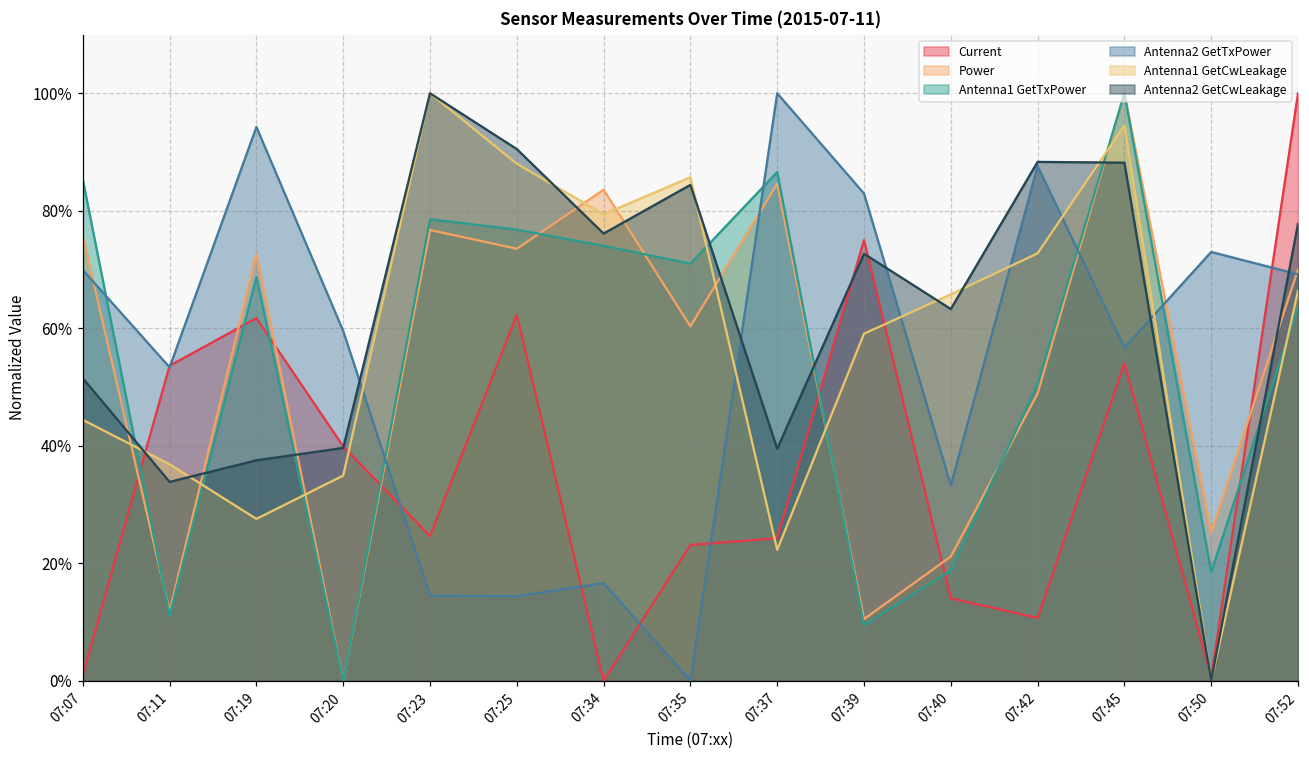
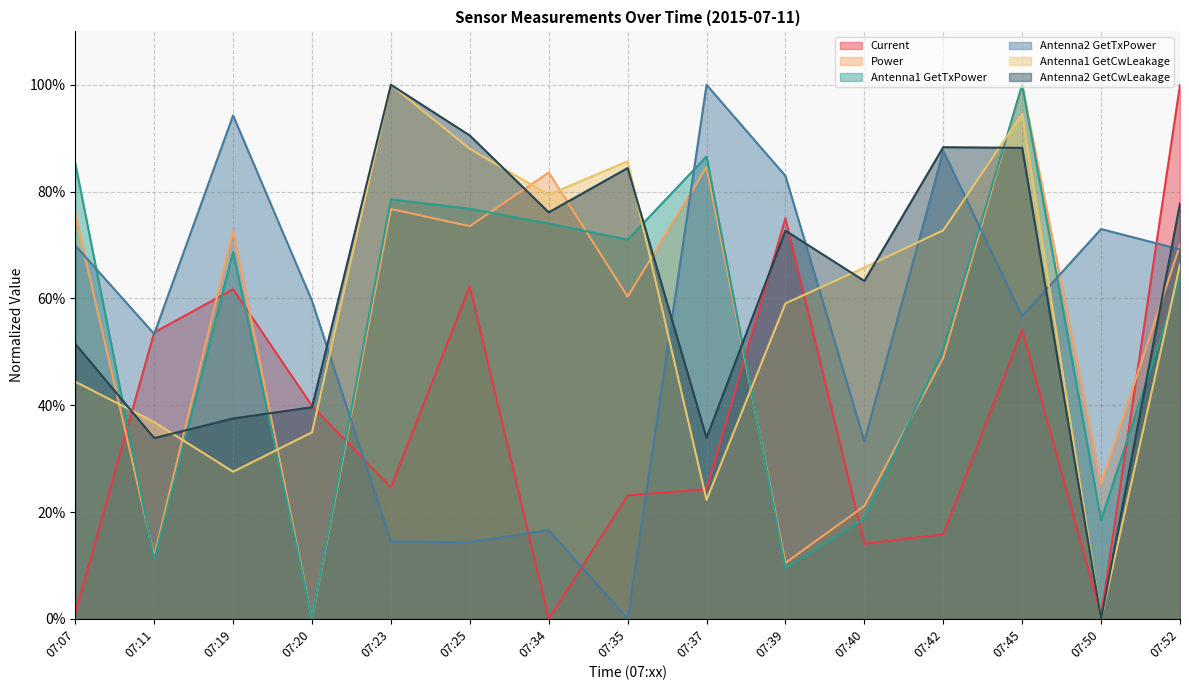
Antenna2 GetCwLeakage, 07:37: 40% -> 34%
Current, 07:42: 11% -> 16%
